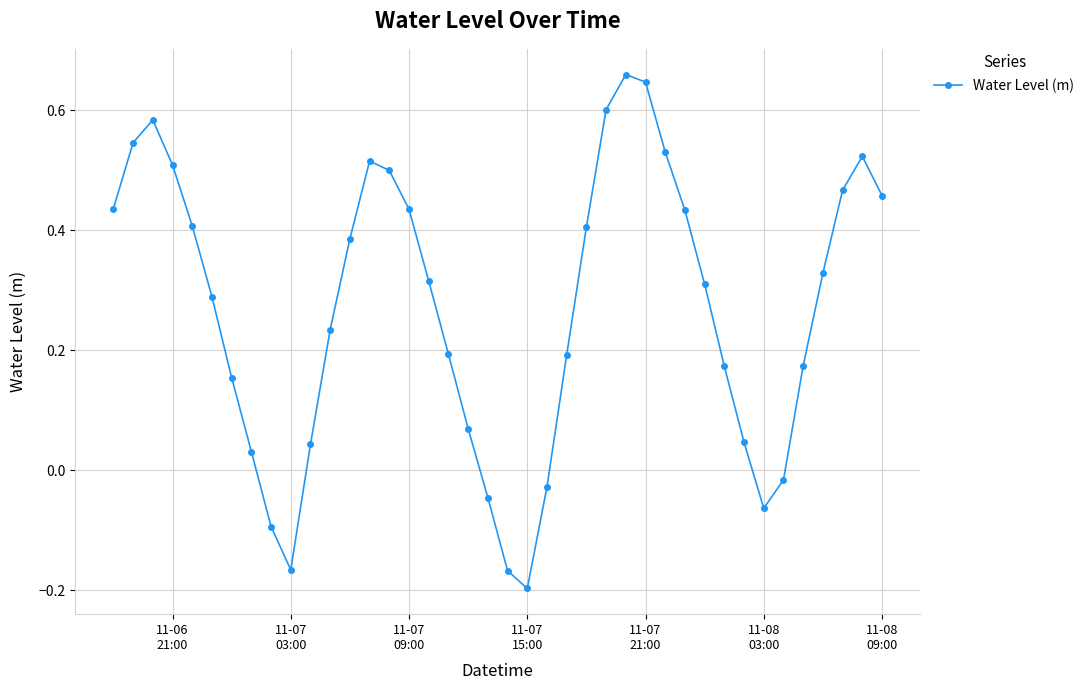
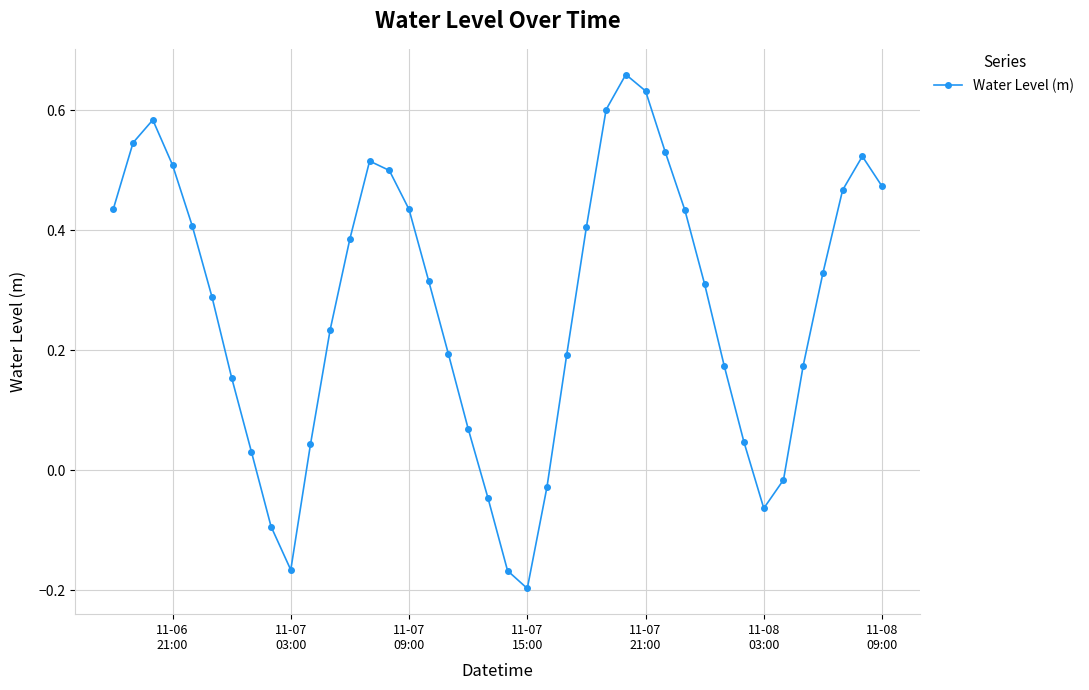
11-07 21:00: 0.65 -> 0.63
11-08 09:00: 0.46 -> 0.47
